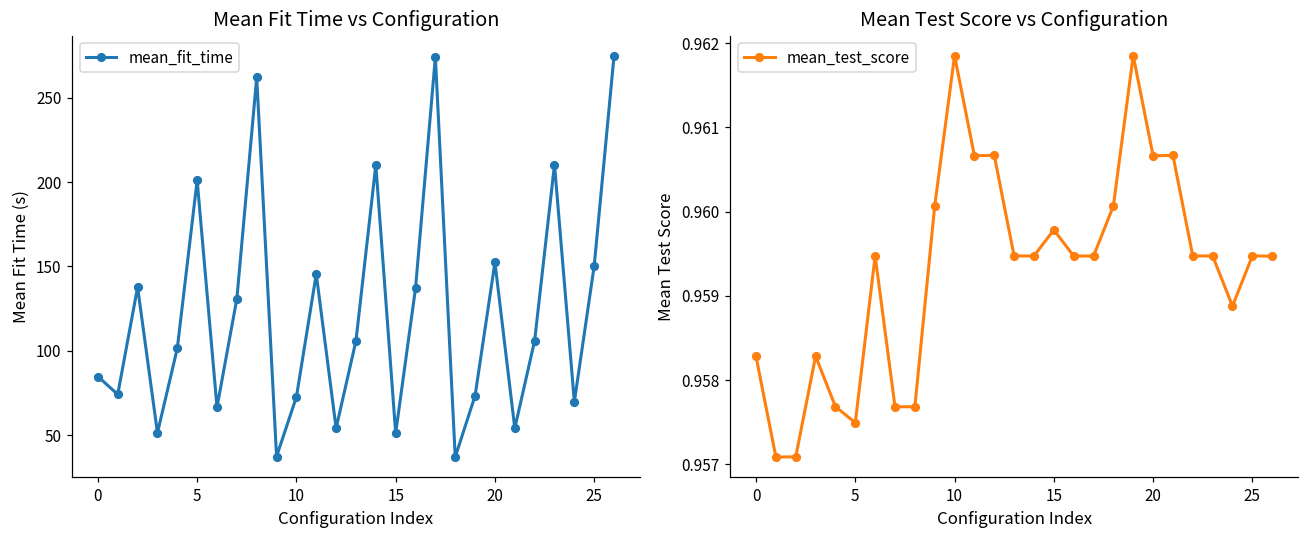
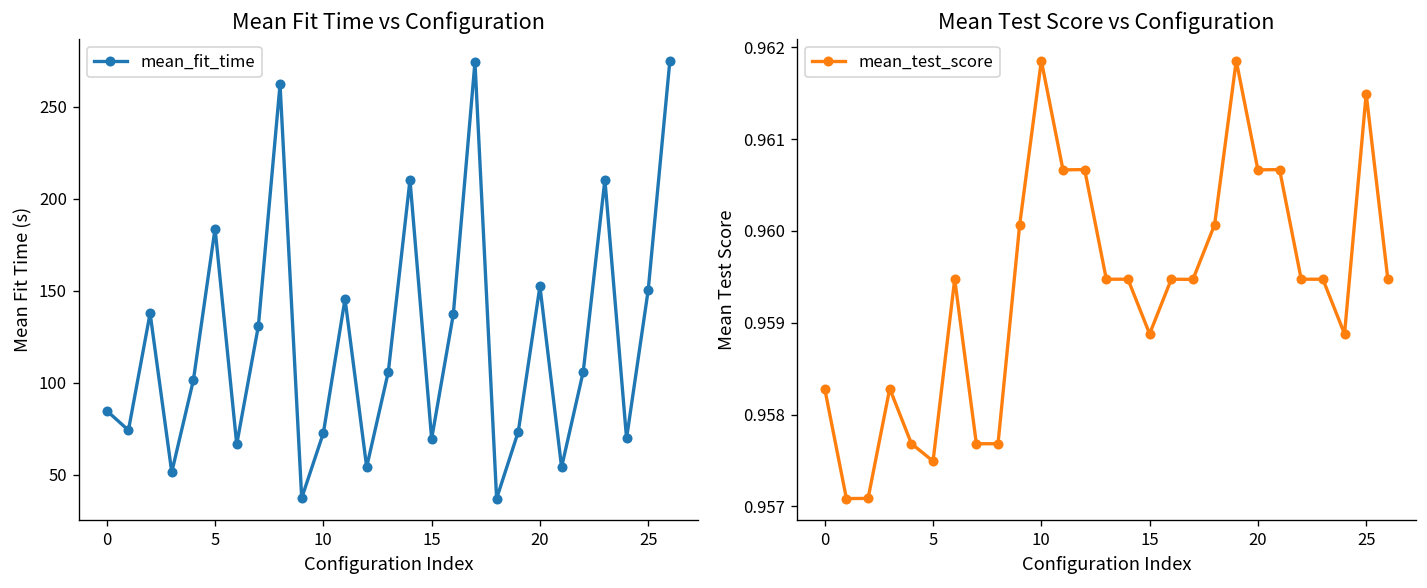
Mean Fit Time vs Configuration, 5: 201 -> 184
Mean Fit Time vs Configuration, 15: 51 -> 70
Mean Test Score vs Configuration, 15: 0.9598 -> 0.9589
Mean Test Score vs Configuration, 25: 0.9595 -> 0.9615
